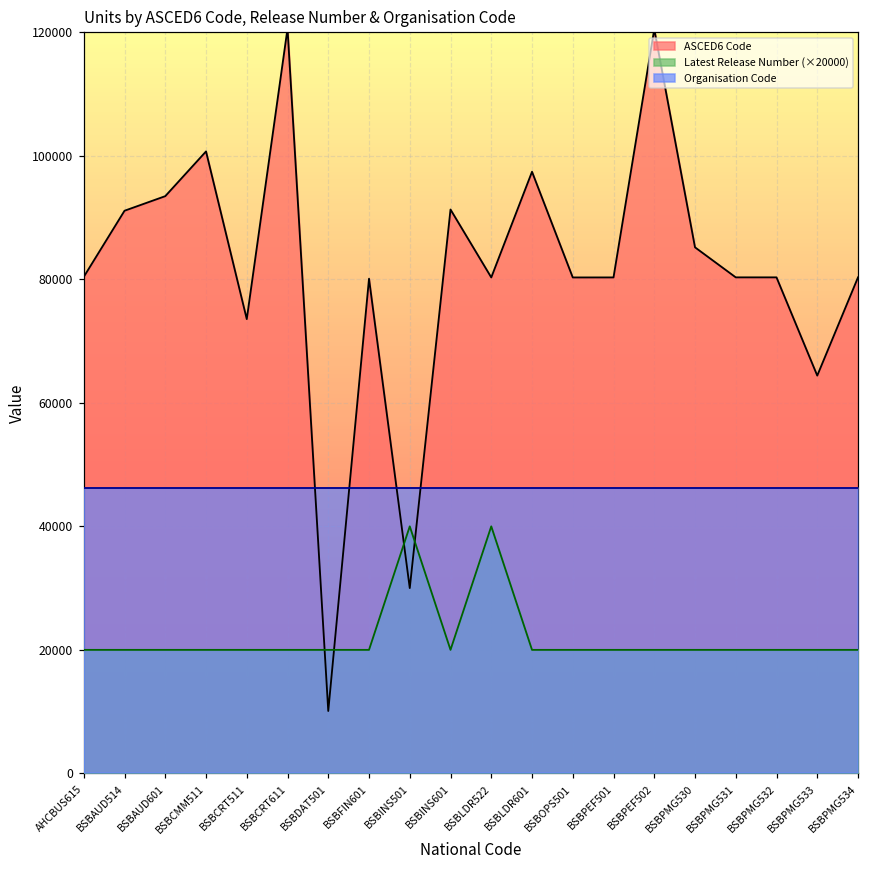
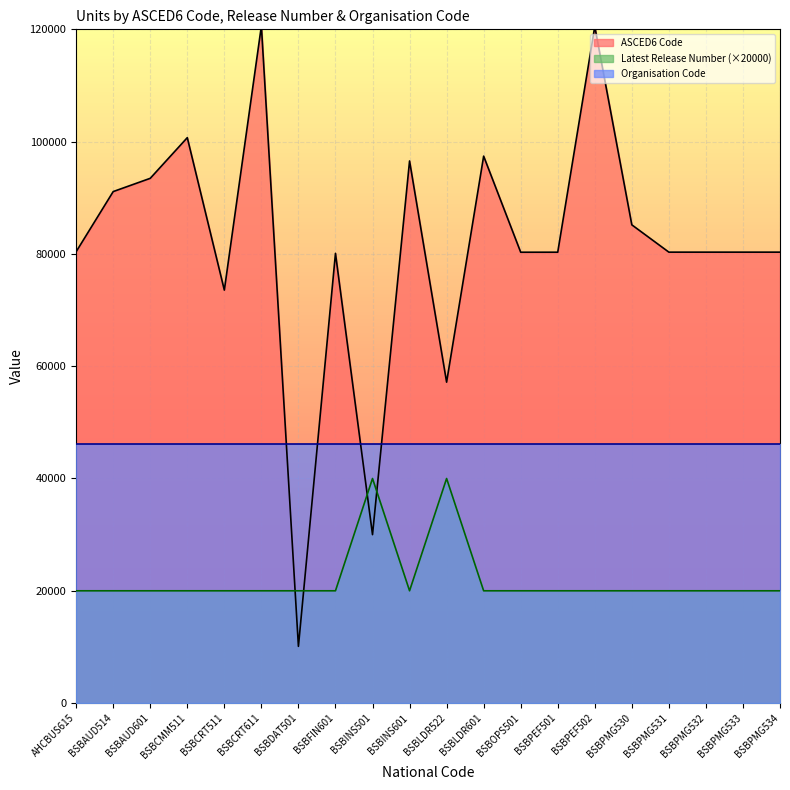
ASCED6 Code, BSBINS601: 91000 -> 97000
ASCED6 Code, BSBLDR522: 80000 -> 57000
ASCED6 Code, BSBPMG533: 64000 -> 80000
